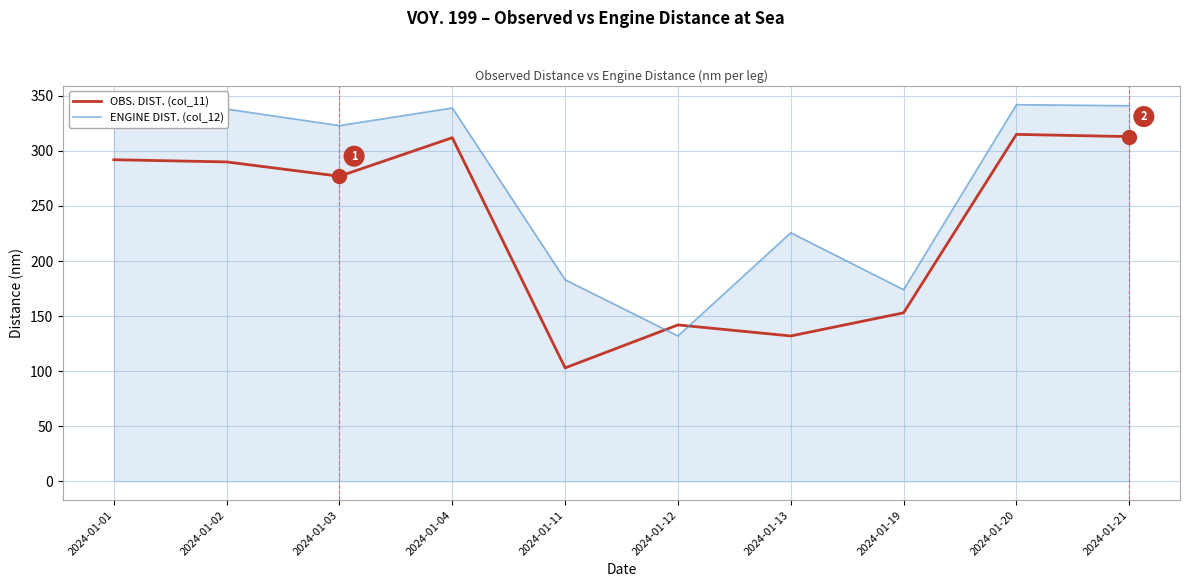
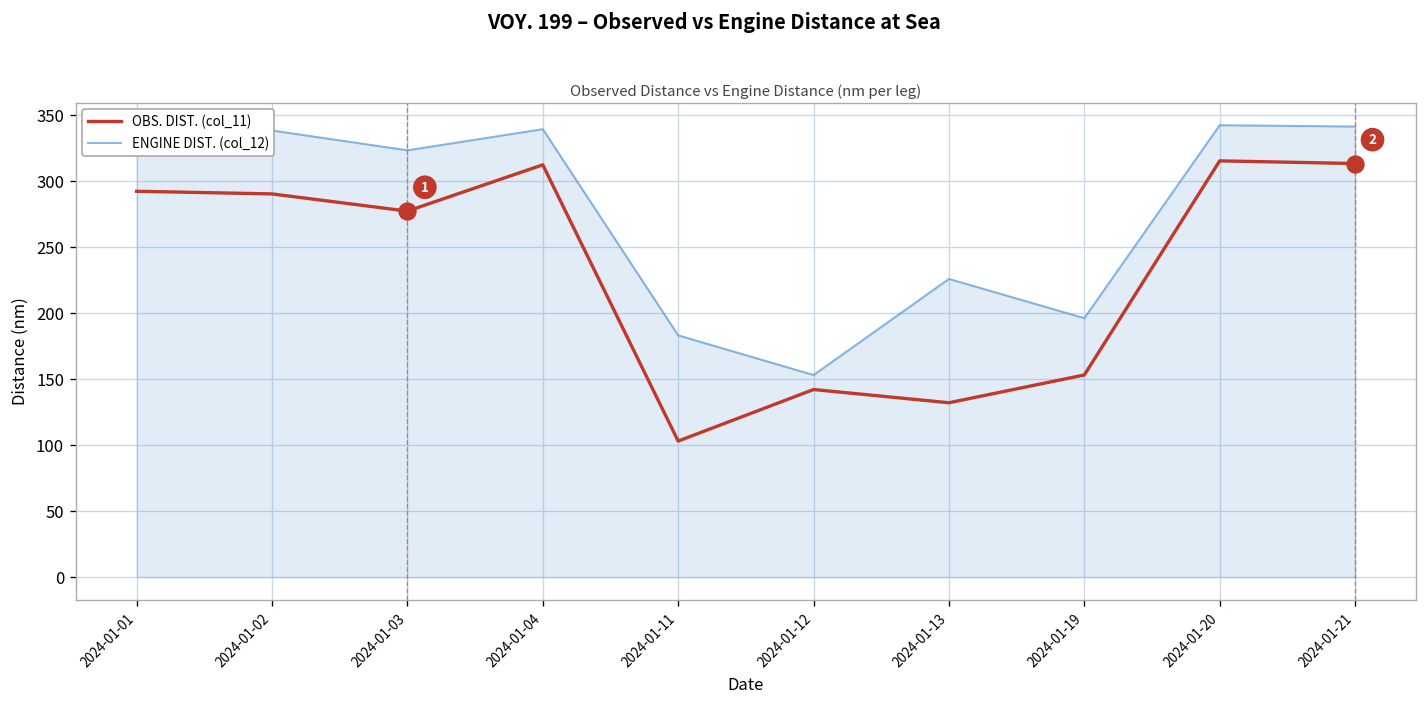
ENGINE DIST. (col_12), 2024-01-12: 132 -> 153
ENGINE DIST. (col_12), 2024-01-19: 174 -> 196
